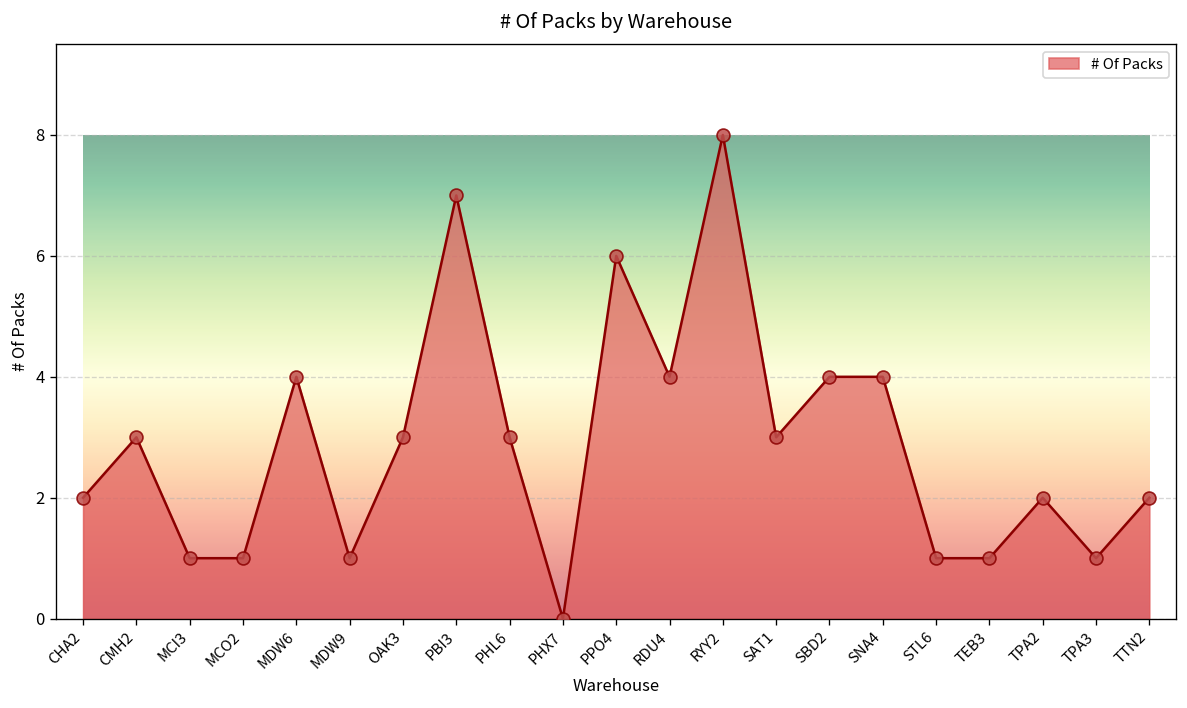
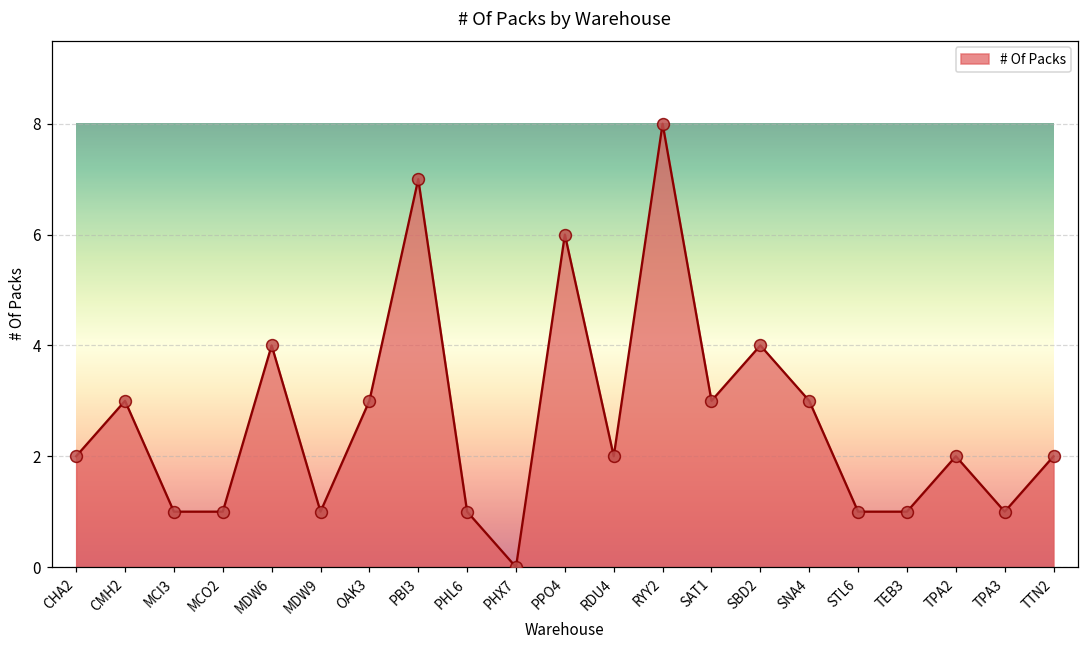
PHL6: 3 -> 1
RDU4: 4 -> 2
SNA4: 4 -> 3
